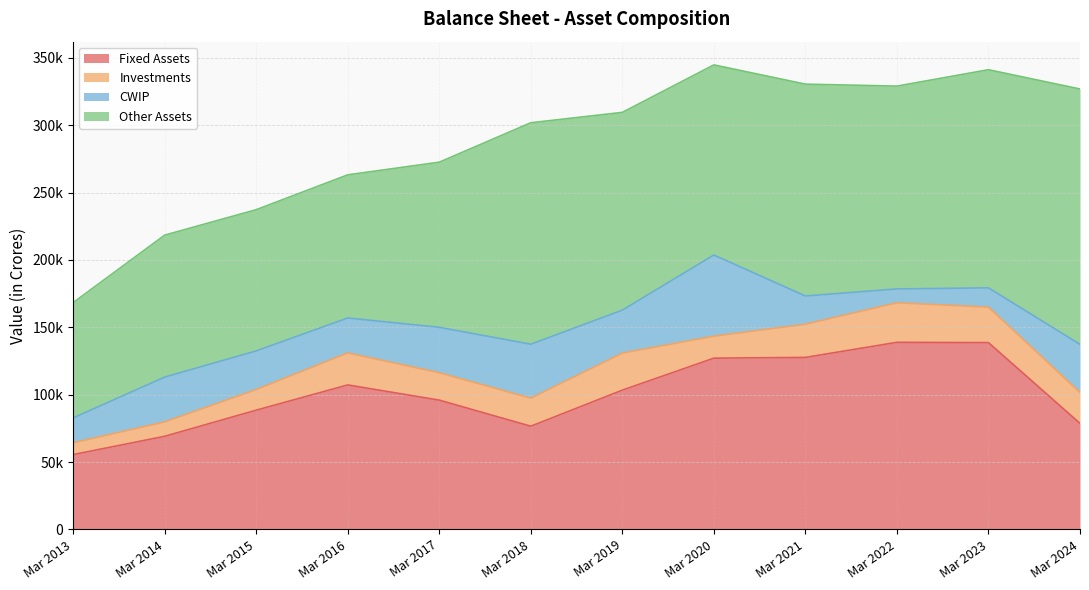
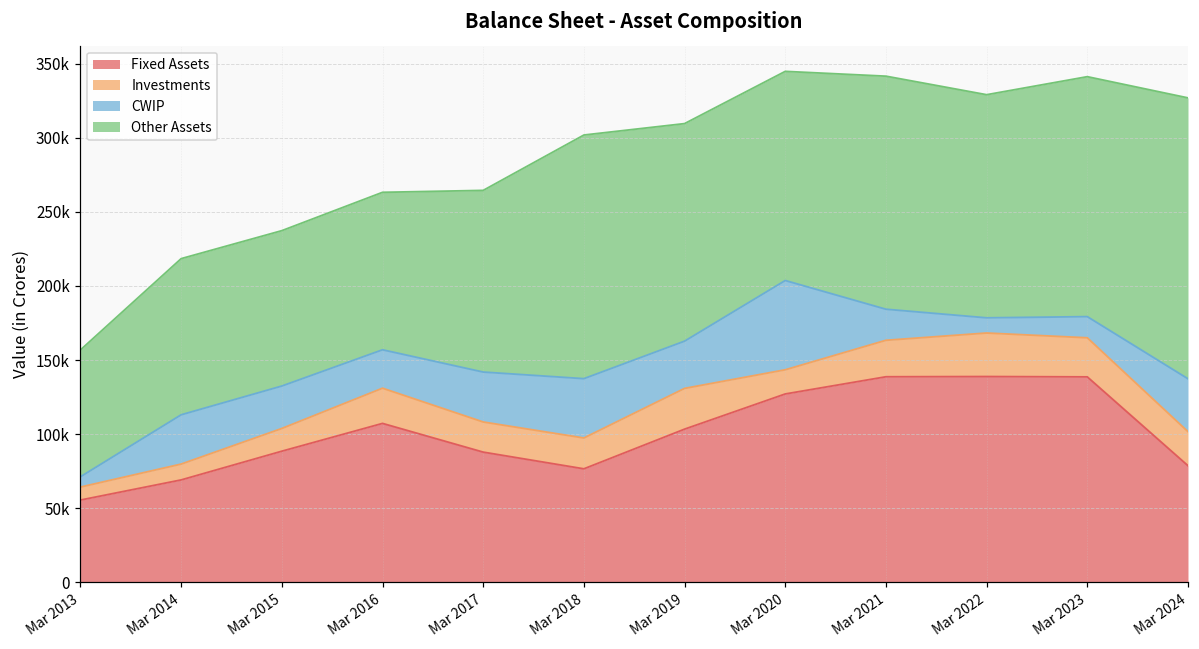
CWIP, Mar 2013: 18000 -> 7000
Fixed Assets, Mar 2017: 96000 -> 88000
Fixed Assets, Mar 2021: 128000 -> 139000
